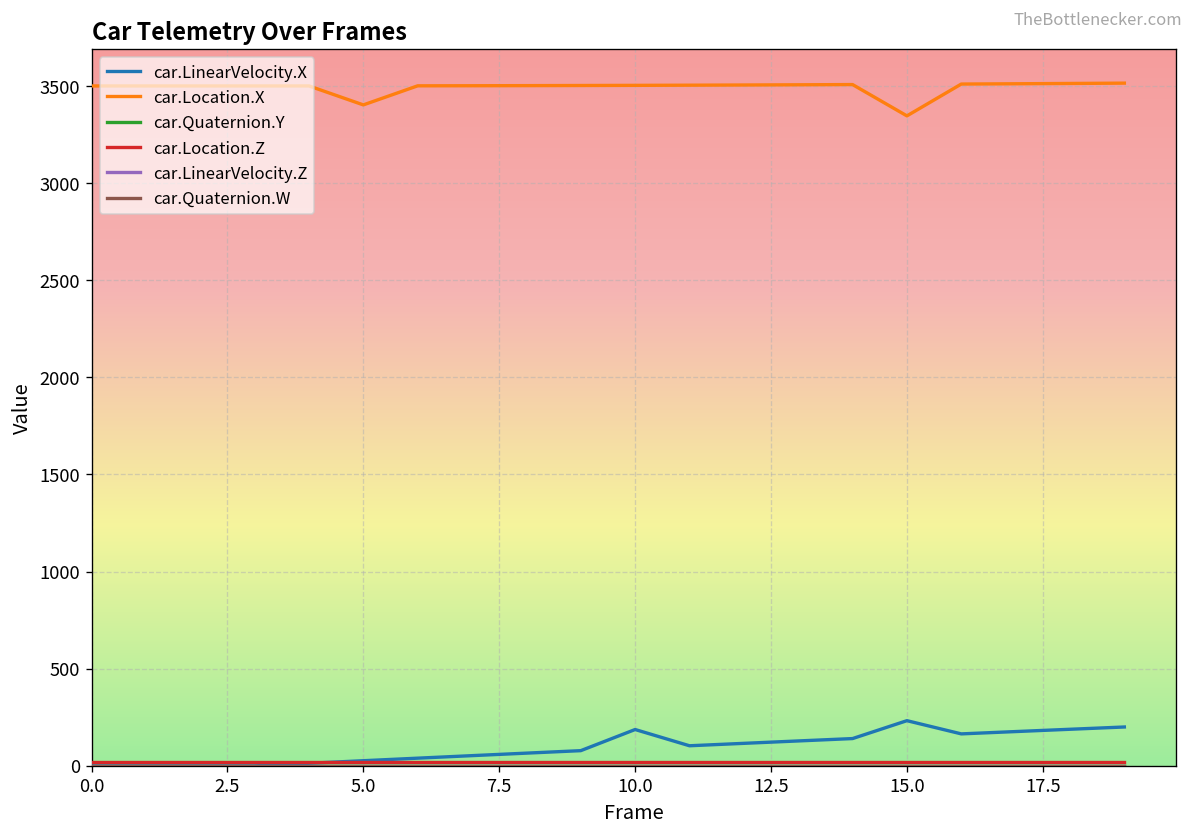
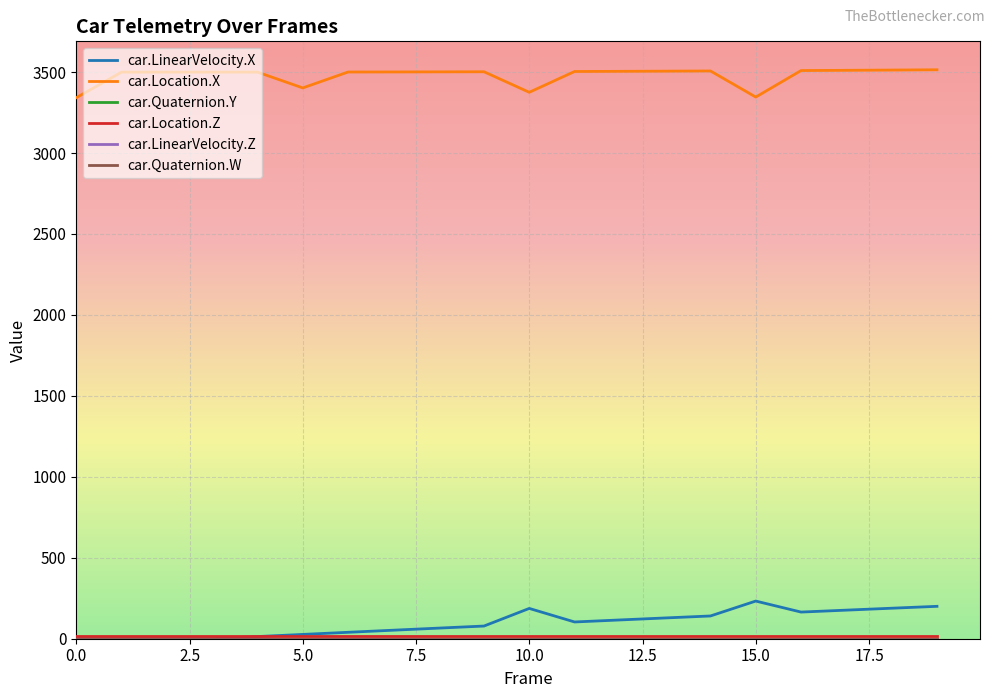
car.Location.X, 0.0: 3500 -> 3340
car.Location.X, 10.0: 3500 -> 3380
